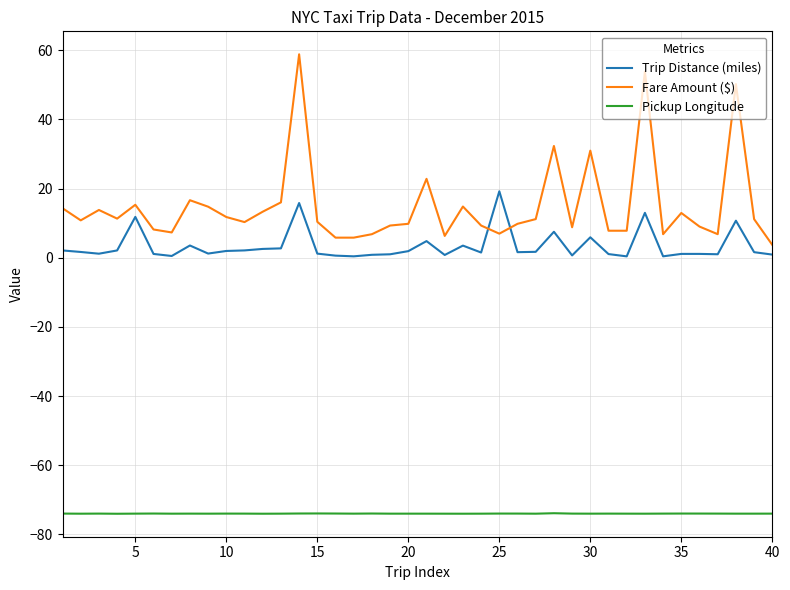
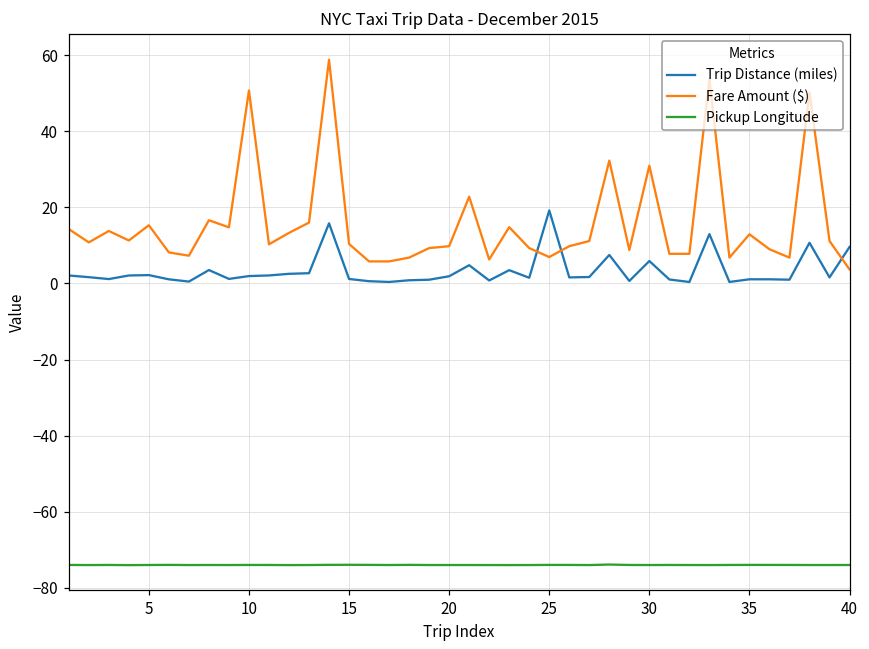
Trip Distance (miles), 5: 12 -> 2
Fare Amount ($), 10: 12 -> 51
Trip Distance (miles), 40: 1 -> 10
